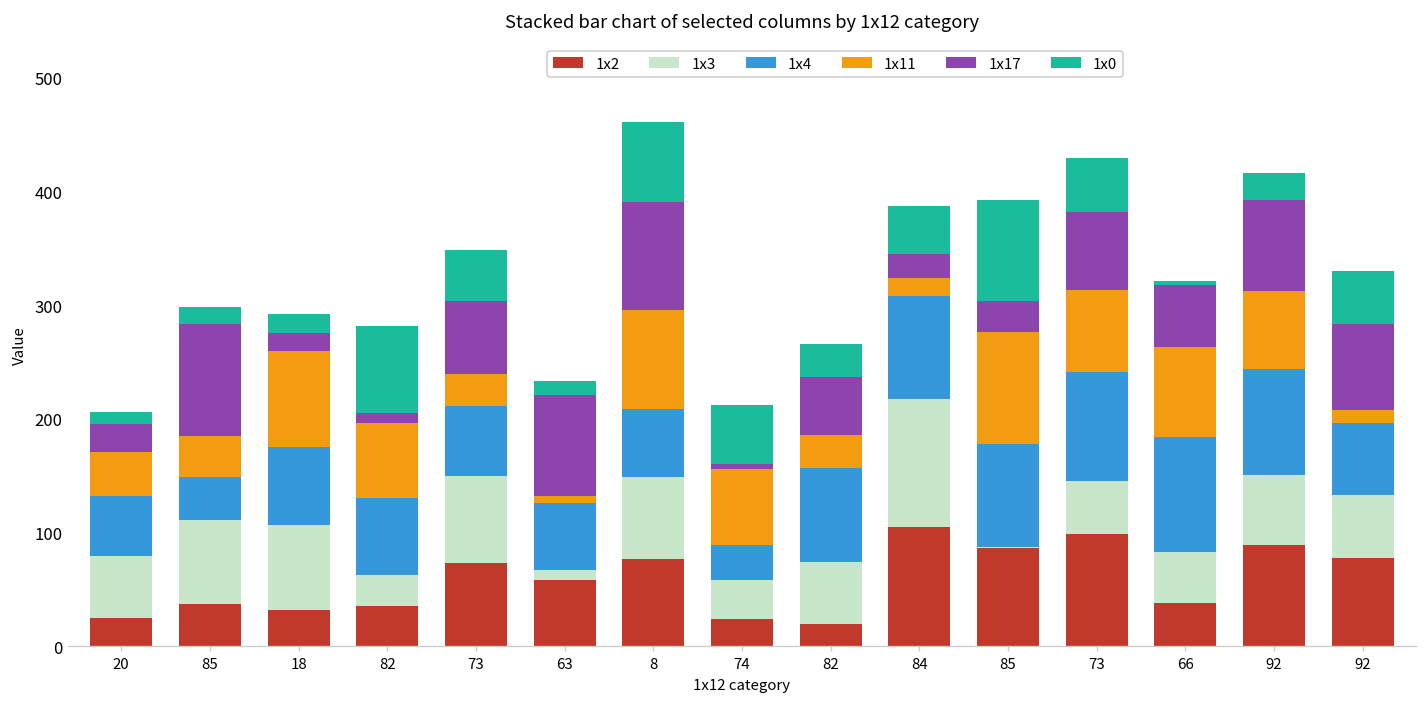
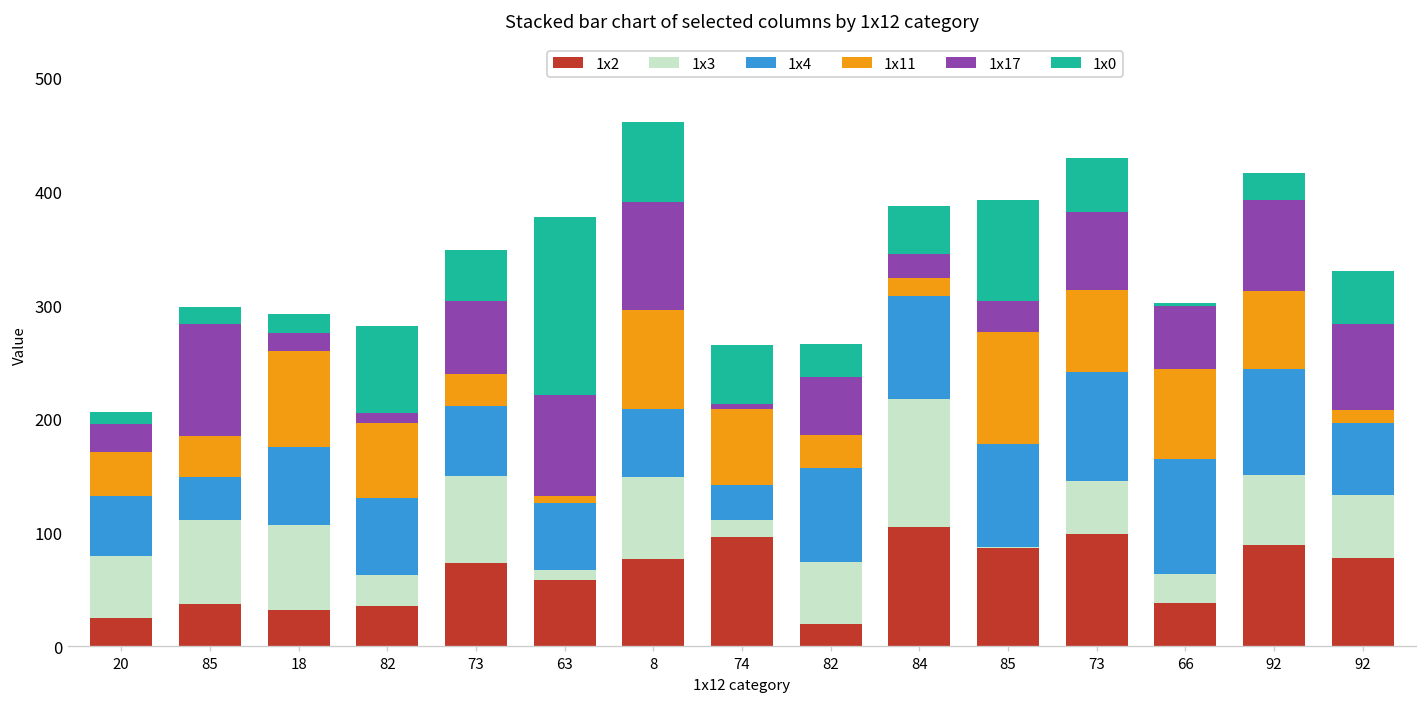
1x0, 63: 10 -> 160
1x2, 74: 20 -> 100
1x3, 74: 30 -> 20
1x3, 66: 50 -> 30
